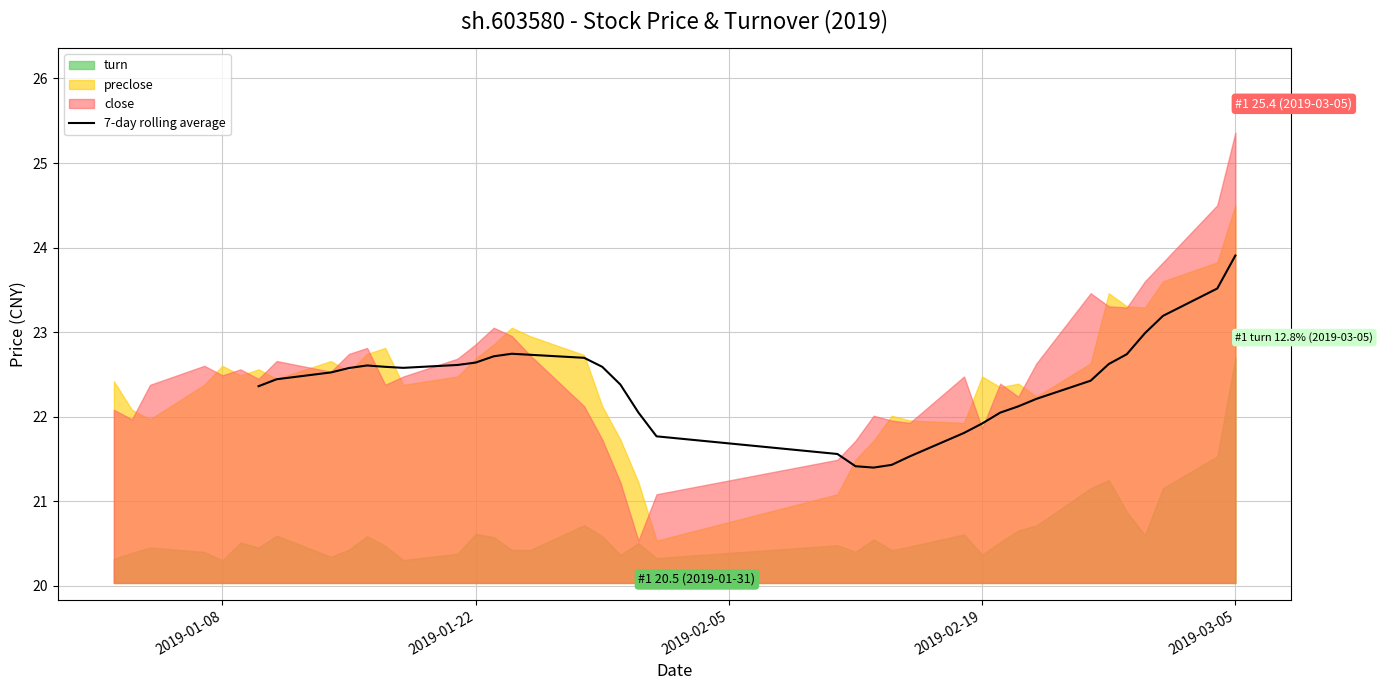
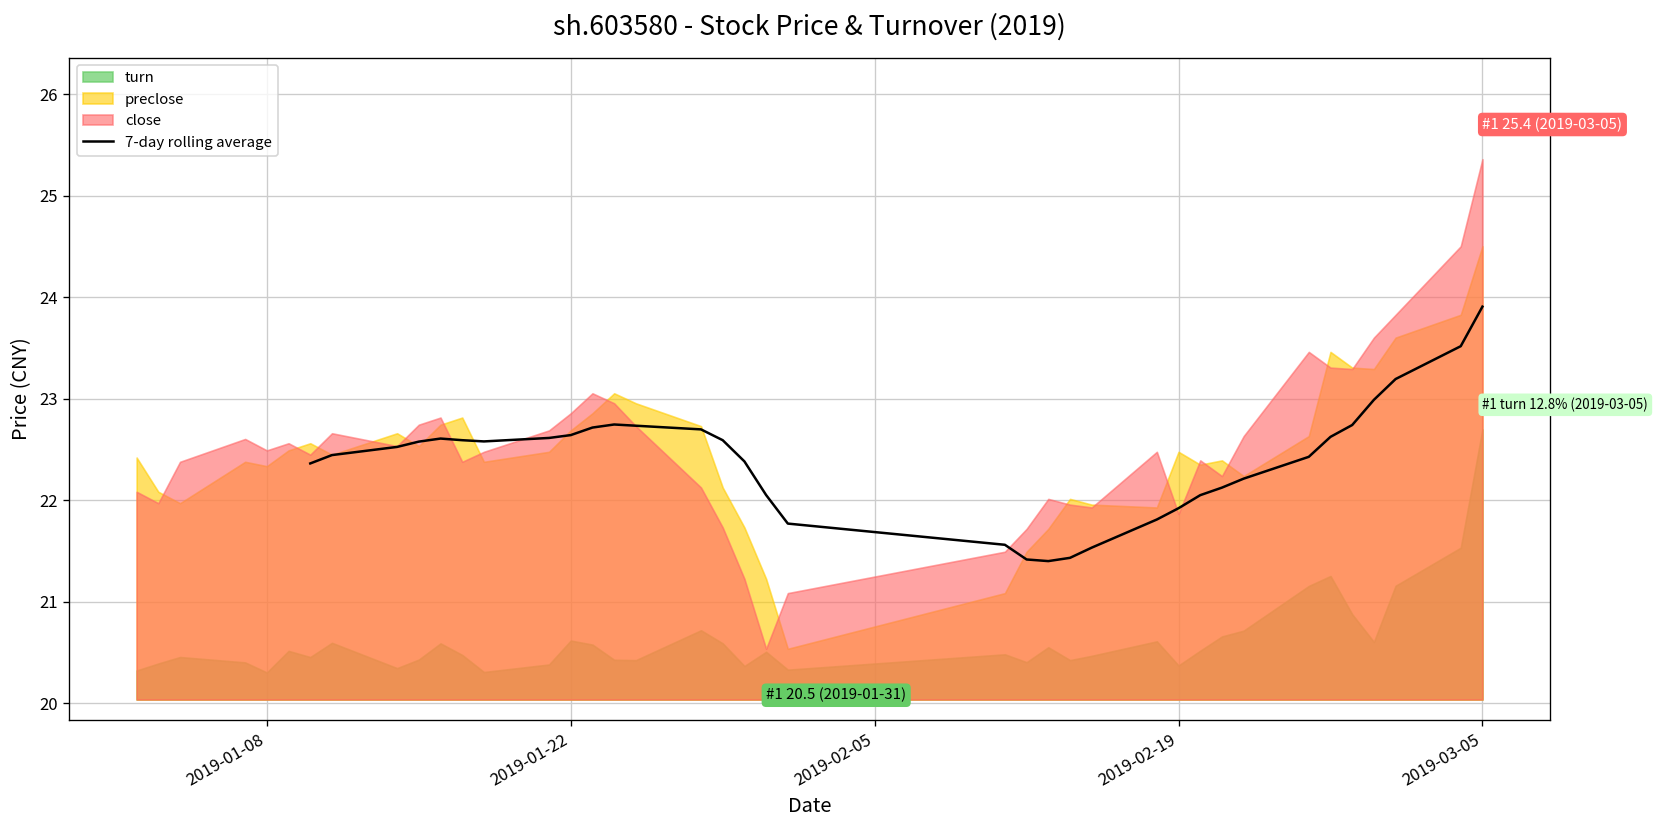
preclose, 2019-01-08: 22.6 -> 22.3
